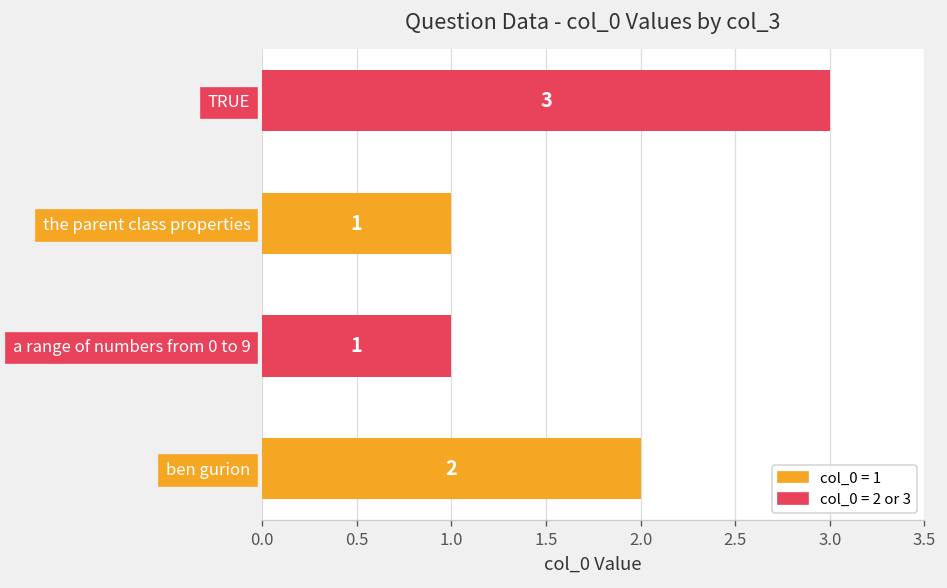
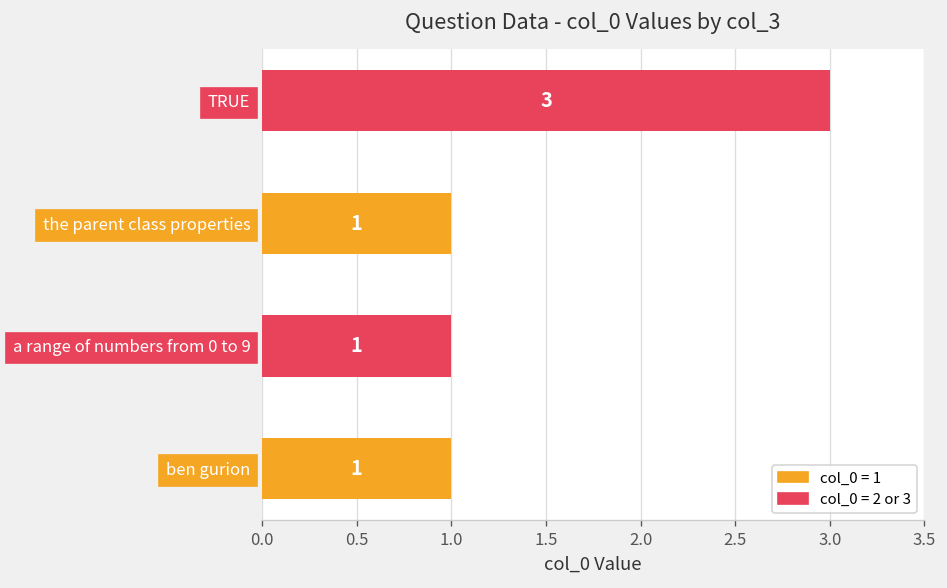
ben gurion: 2 -> 1
